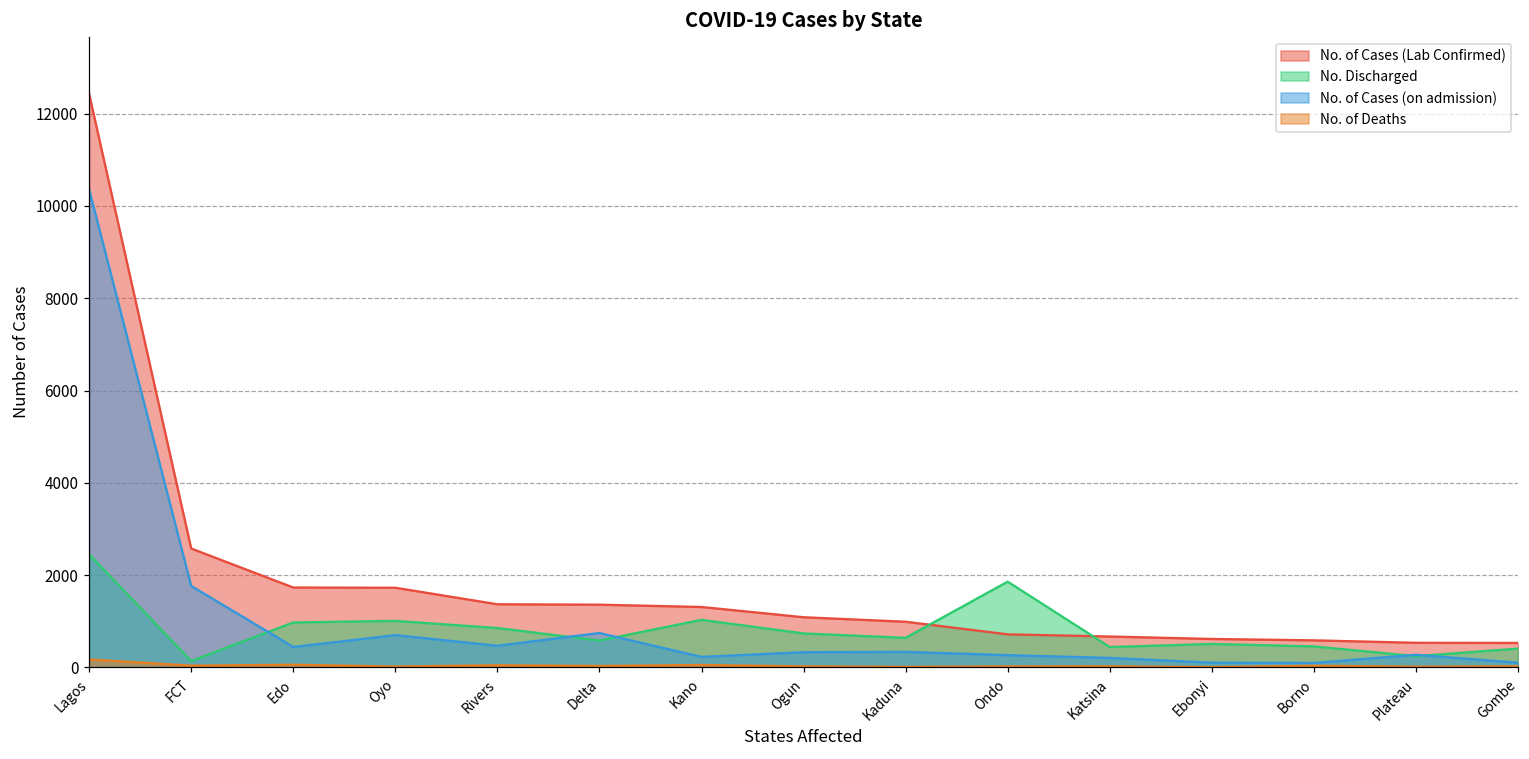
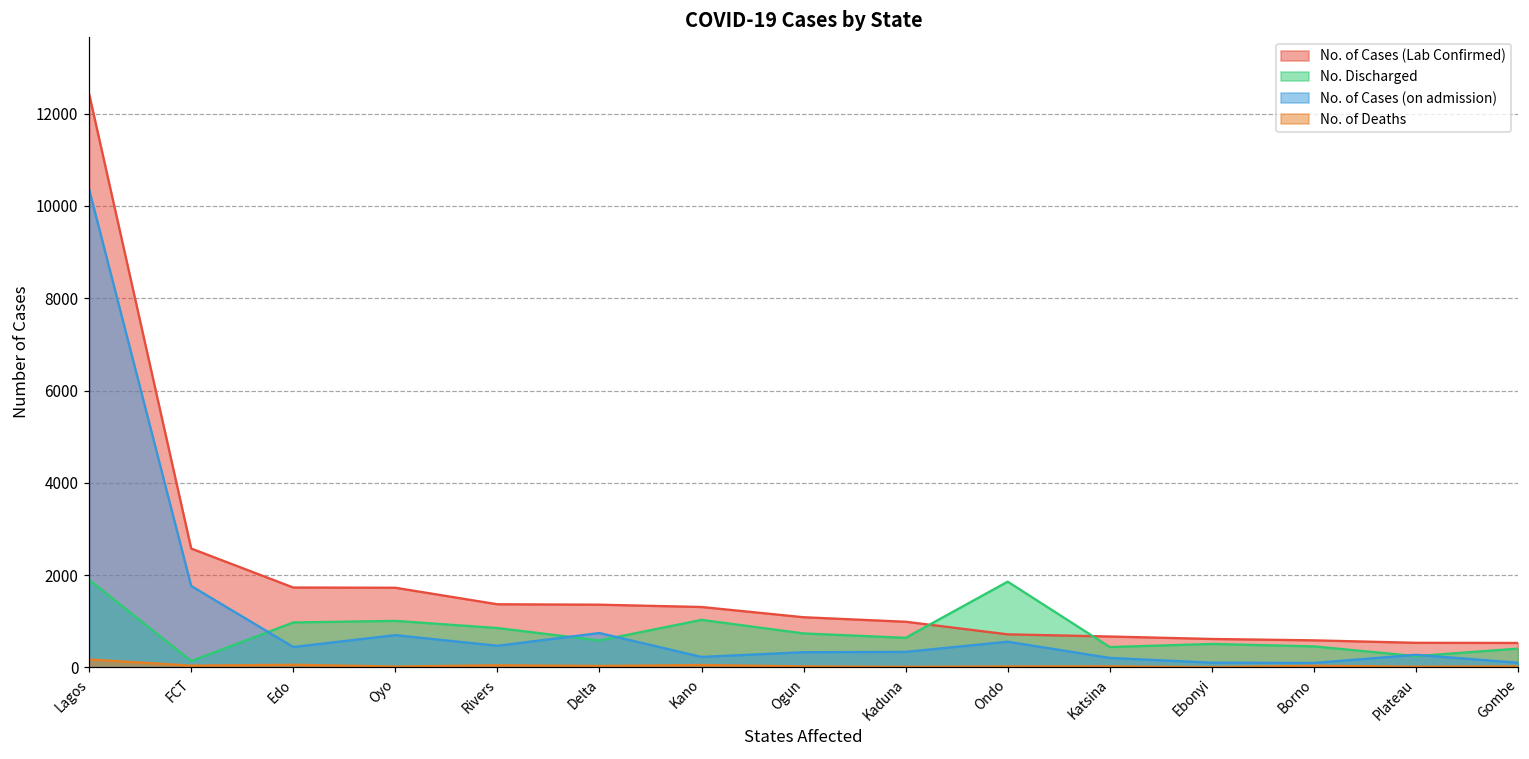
No. Discharged, Lagos: 2500 -> 1900
No. of Cases (on admission), Ondo: 300 -> 600
